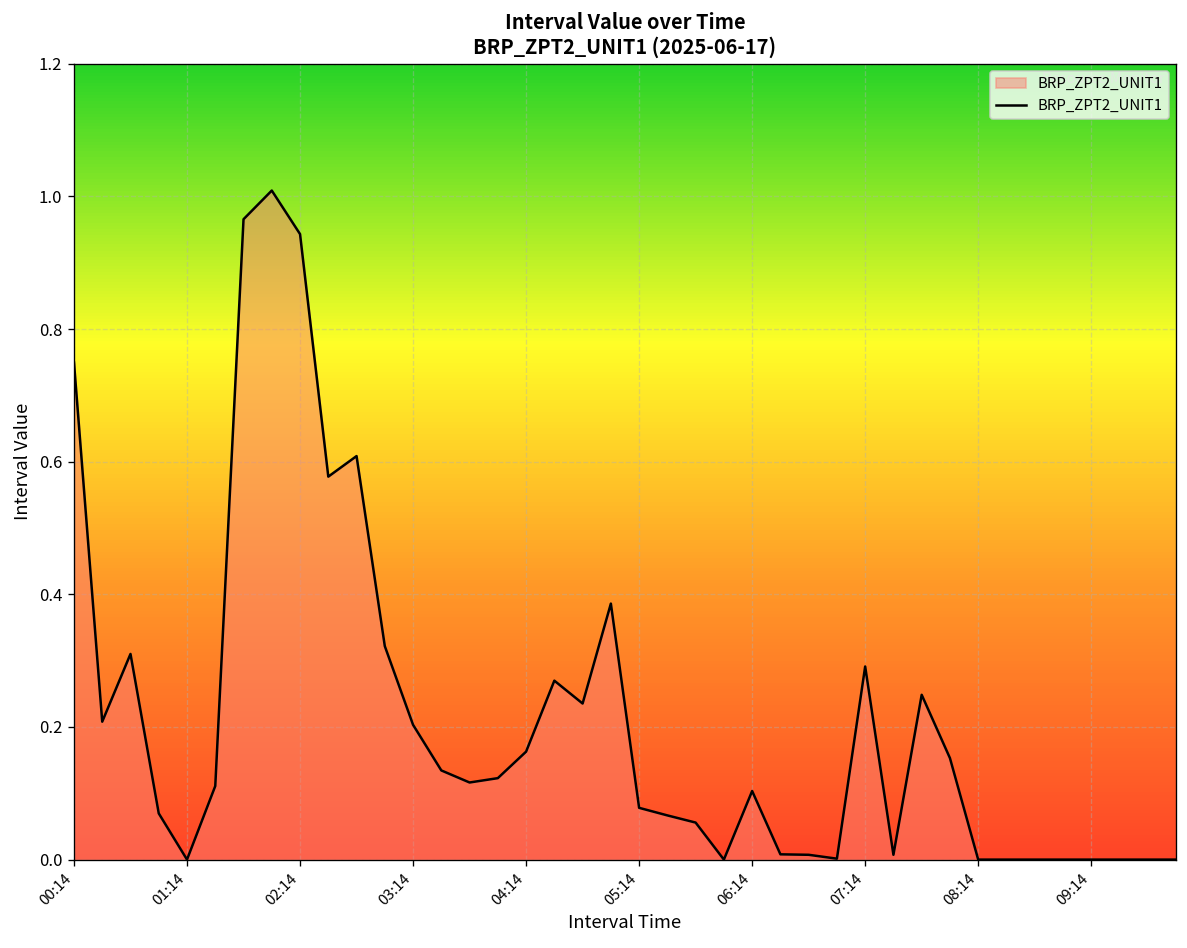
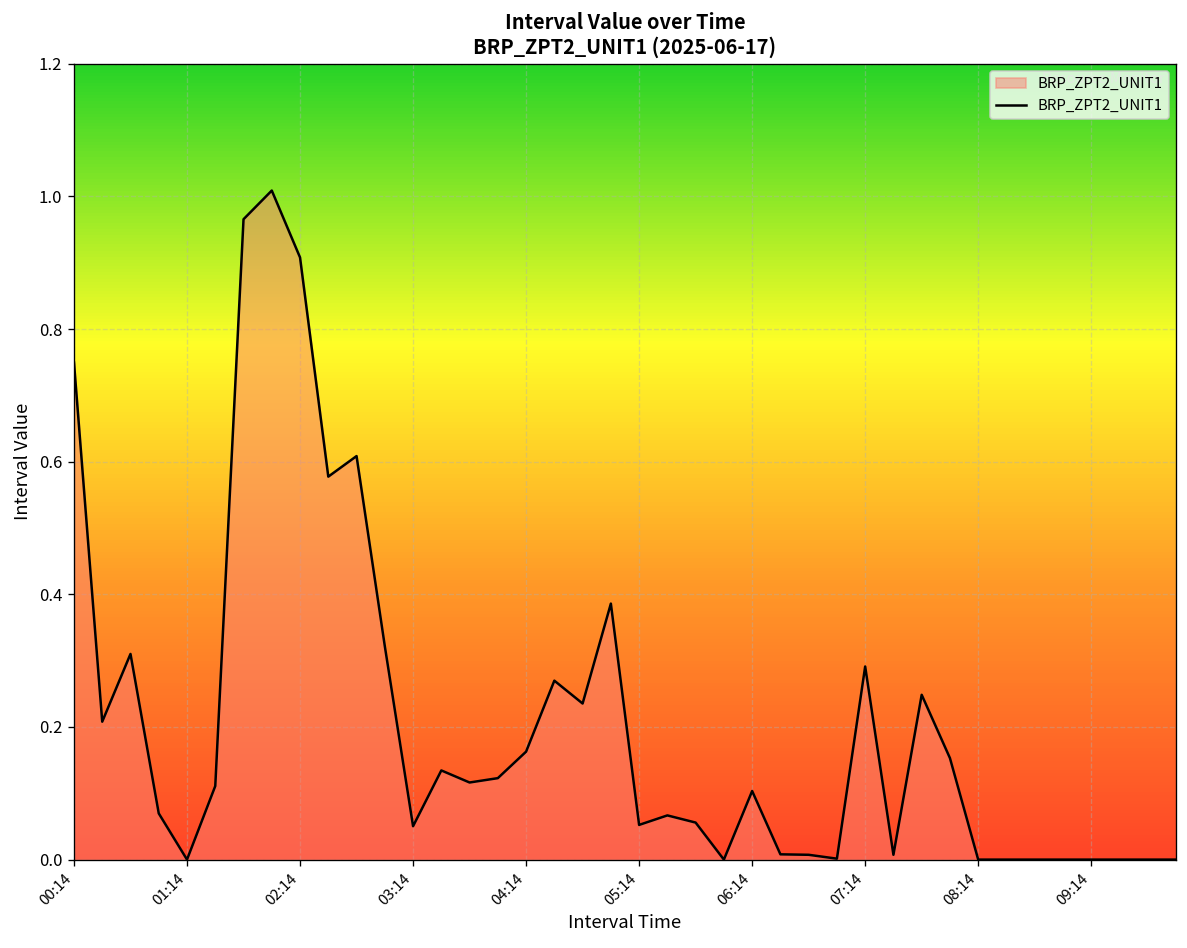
02:14: 0.94 -> 0.91
03:14: 0.20 -> 0.05
05:14: 0.08 -> 0.05
